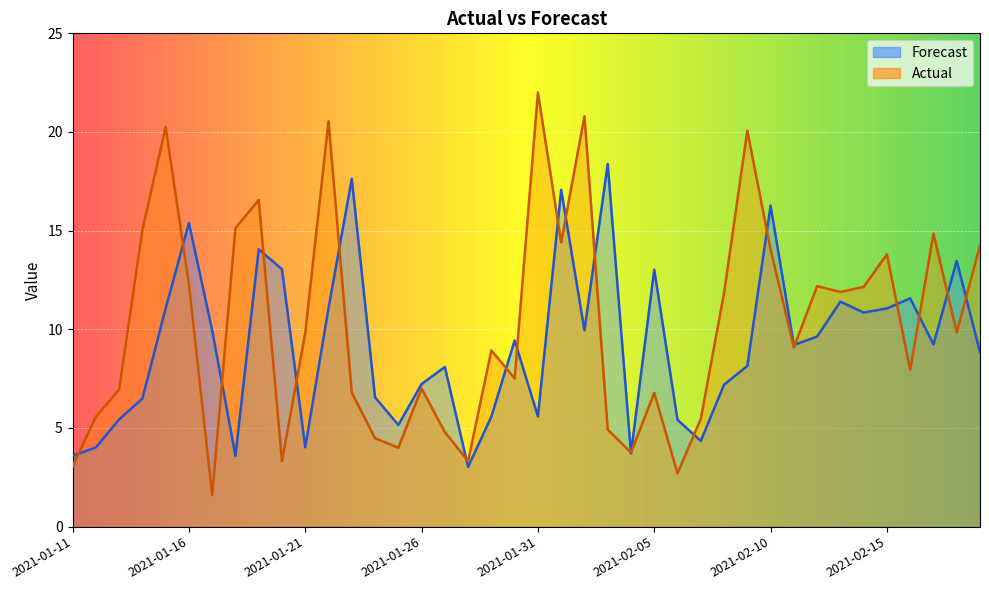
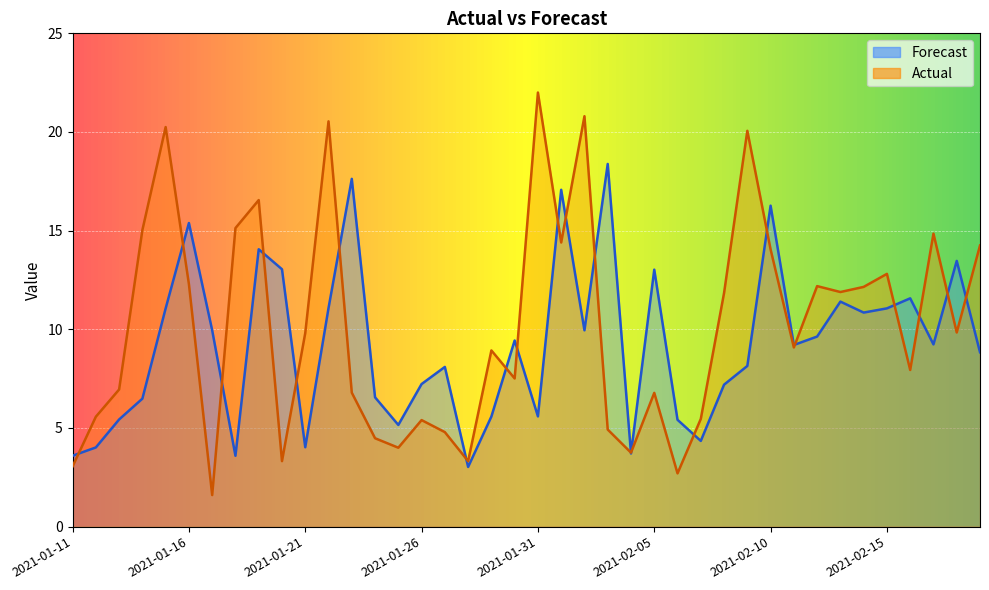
Actual, 2021-01-26: 7.0 -> 5.4
Actual, 2021-02-15: 13.8 -> 12.8
